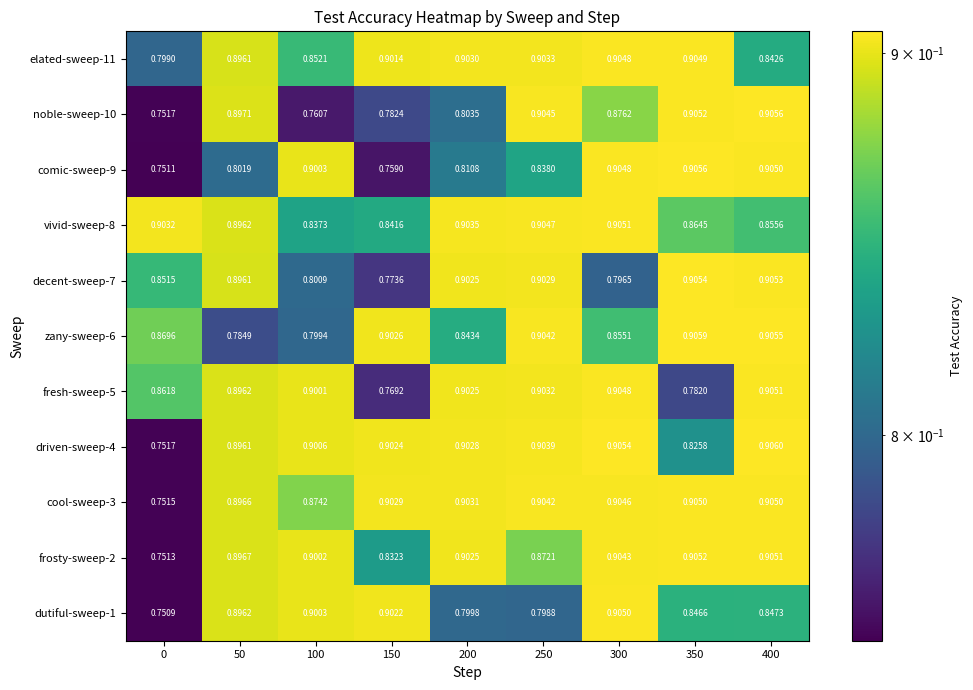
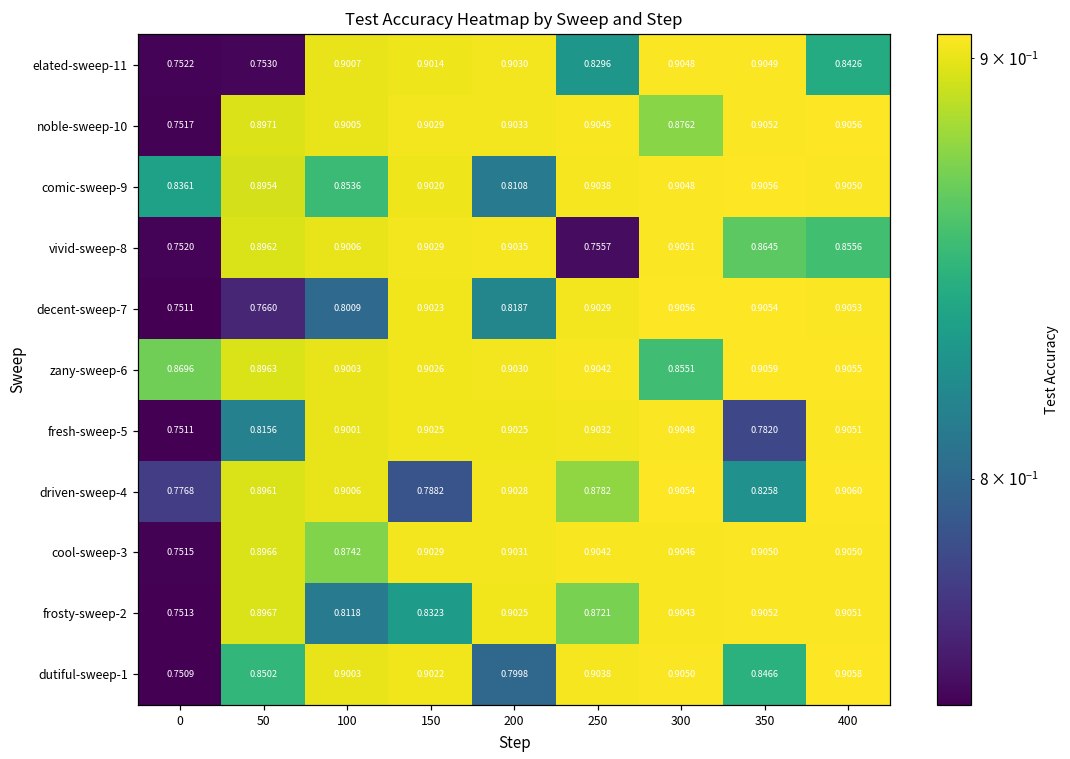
elated-sweep-11, 0: 0.7990 -> 0.7522
elated-sweep-11, 50: 0.8961 -> 0.7530
elated-sweep-11, 100: 0.8521 -> 0.9007
elated-sweep-11, 250: 0.9033 -> 0.8296
noble-sweep-10, 100: 0.7607 -> 0.9005
noble-sweep-10, 150: 0.7824 -> 0.9029
noble-sweep-10, 200: 0.8035 -> 0.9033
comic-sweep-9, 0: 0.7511 -> 0.8361
comic-sweep-9, 50: 0.8019 -> 0.8954
comic-sweep-9, 100: 0.9003 -> 0.8536
comic-sweep-9, 150: 0.7590 -> 0.9020
comic-sweep-9, 250: 0.8380 -> 0.9038
vivid-sweep-8, 0: 0.9032 -> 0.7520
vivid-sweep-8, 100: 0.8373 -> 0.9006
vivid-sweep-8, 150: 0.8416 -> 0.9029
vivid-sweep-8, 250: 0.9047 -> 0.7557
decent-sweep-7, 0: 0.8515 -> 0.7511
decent-sweep-7, 50: 0.8961 -> 0.7660
decent-sweep-7, 150: 0.7736 -> 0.9023
decent-sweep-7, 200: 0.9025 -> 0.8187
decent-sweep-7, 300: 0.7965 -> 0.9056
zany-sweep-6, 50: 0.7849 -> 0.8963
zany-sweep-6, 100: 0.7994 -> 0.9003
zany-sweep-6, 200: 0.8434 -> 0.9030
fresh-sweep-5, 0: 0.8618 -> 0.7511
fresh-sweep-5, 50: 0.8962 -> 0.8156
fresh-sweep-5, 150: 0.7692 -> 0.9025
driven-sweep-4, 0: 0.7517 -> 0.7768
driven-sweep-4, 150: 0.9024 -> 0.7882
driven-sweep-4, 250: 0.9039 -> 0.8782
frosty-sweep-2, 100: 0.9002 -> 0.8118
dutiful-sweep-1, 50: 0.8962 -> 0.8502
dutiful-sweep-1, 250: 0.7988 -> 0.9038
dutiful-sweep-1, 400: 0.8473 -> 0.9058
